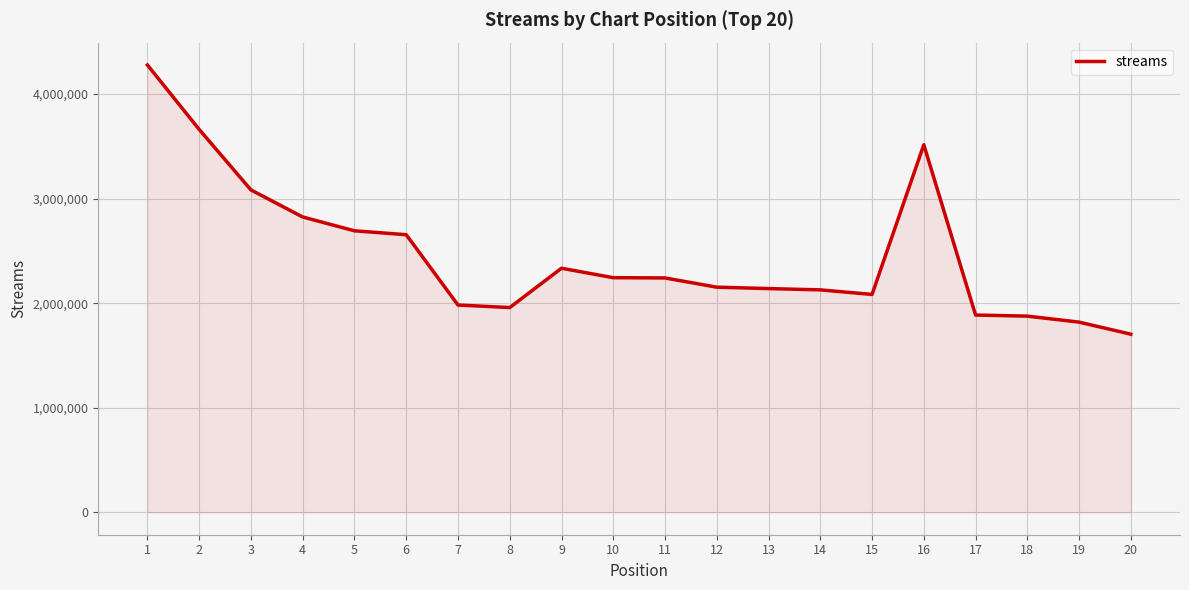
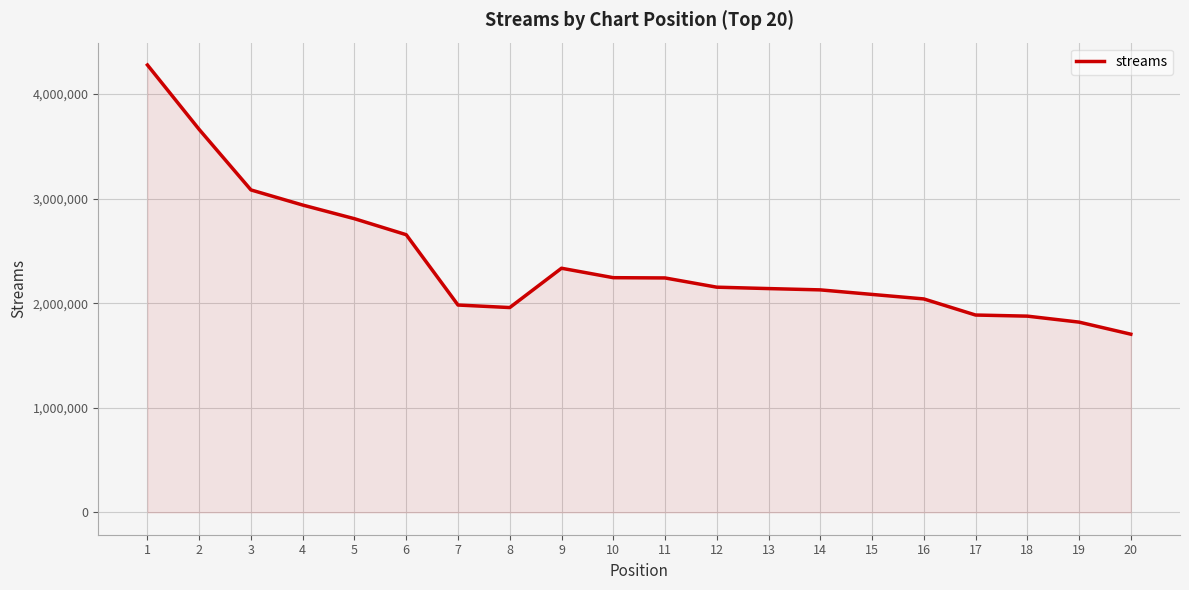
4: 2,820,000 -> 2,940,000
5: 2,690,000 -> 2,810,000
16: 3,520,000 -> 2,040,000
